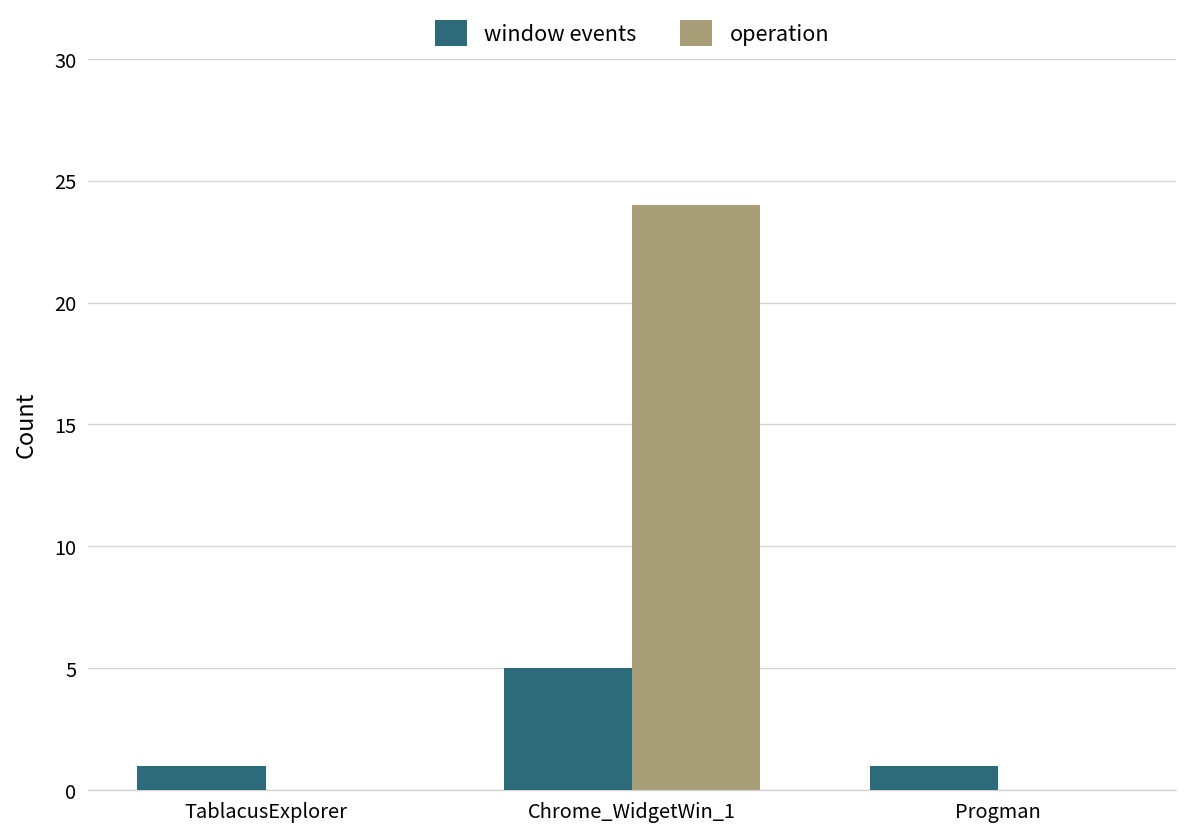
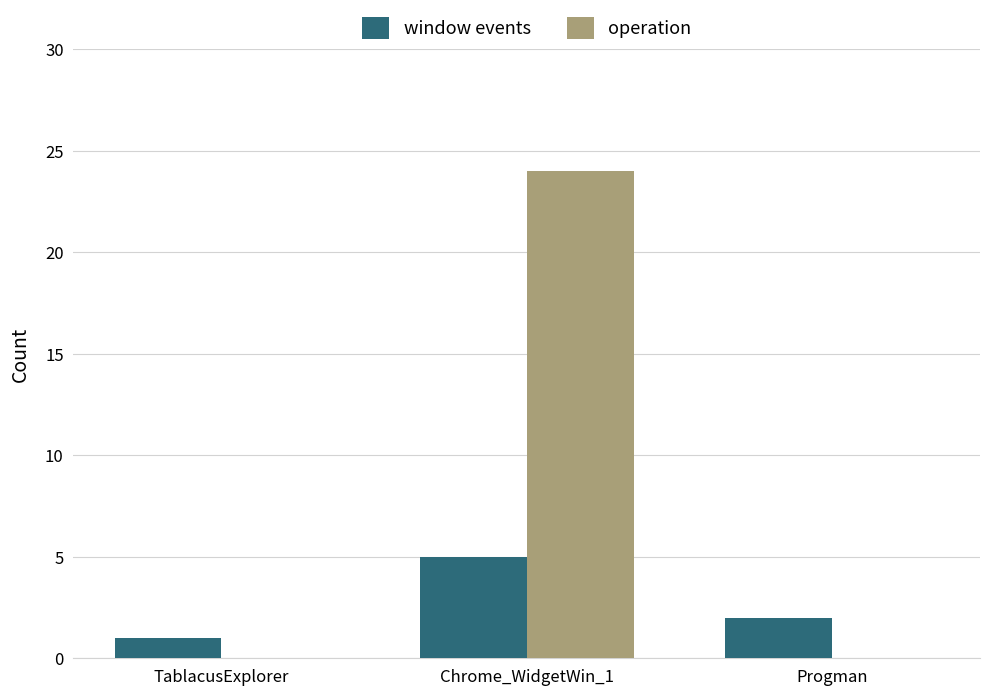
window events, Progman: 1 -> 2
